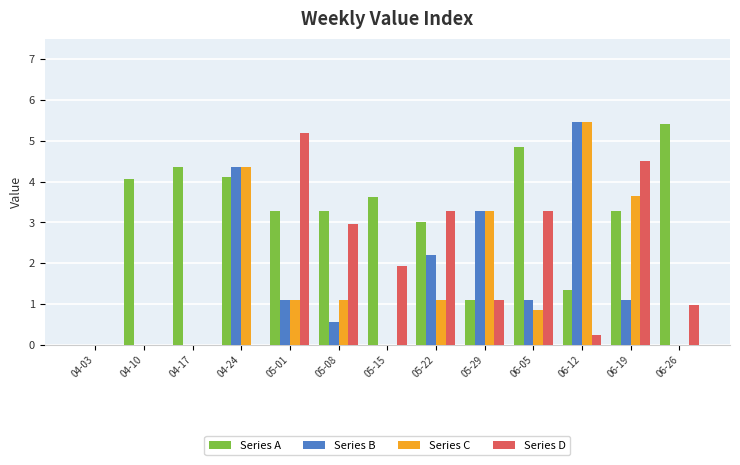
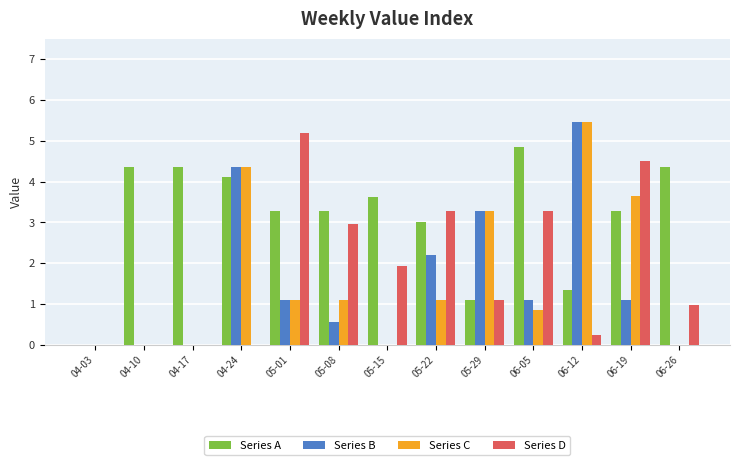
Series A, 04-10: 4.1 -> 4.4
Series A, 06-26: 5.4 -> 4.4
